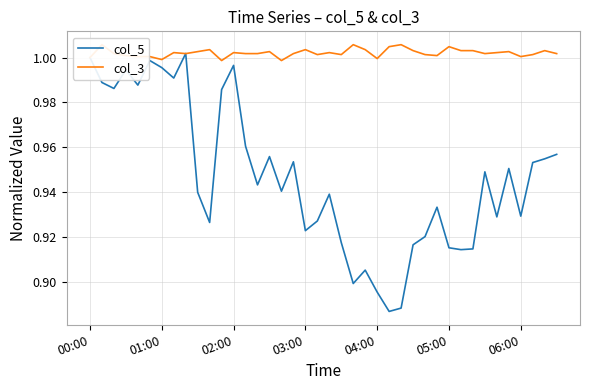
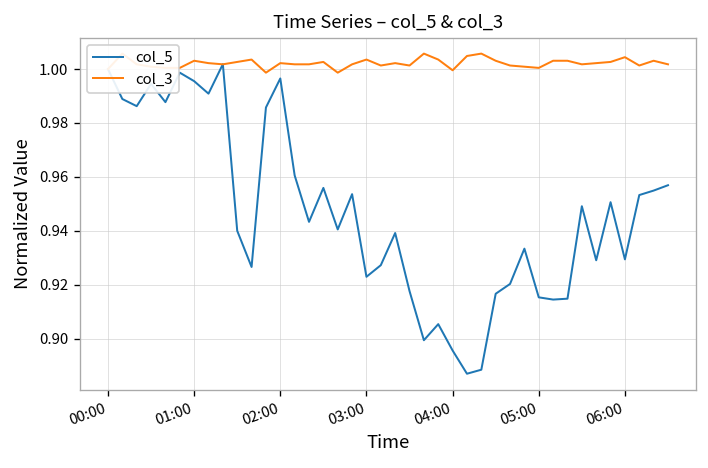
col_3, 01:00: 0.999 -> 1.003
col_3, 05:00: 1.005 -> 1.000
col_3, 06:00: 1.000 -> 1.004
